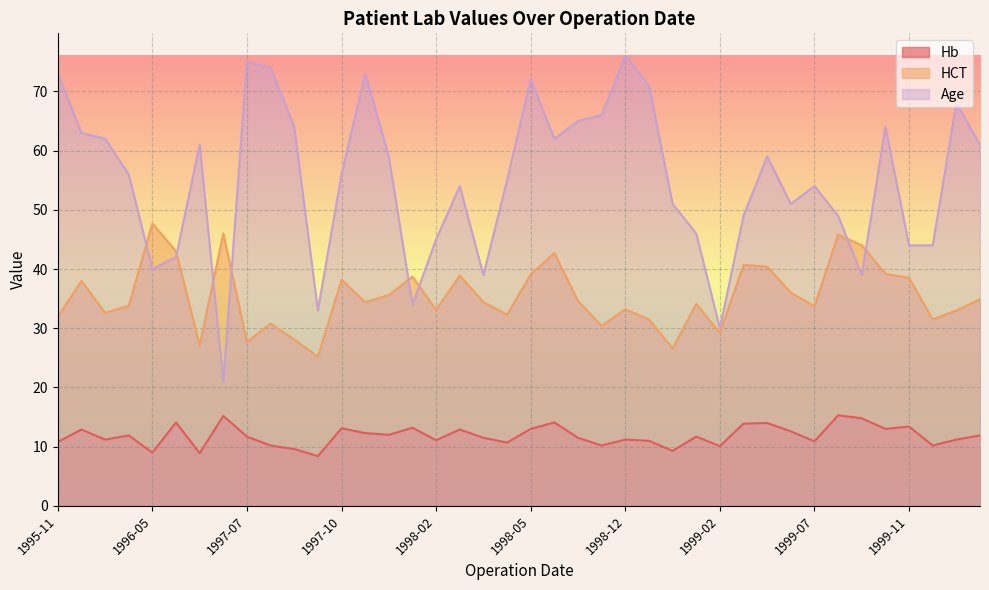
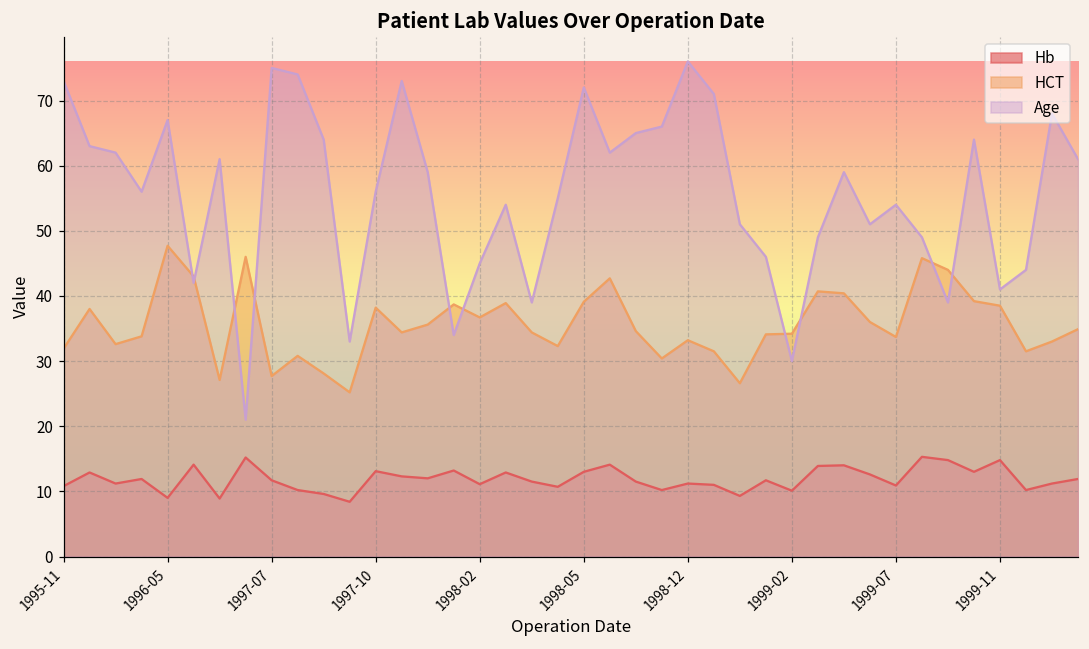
Age, 1996-05: 40 -> 67
HCT, 1998-02: 33 -> 37
HCT, 1999-02: 29 -> 34
Hb, 1999-11: 13 -> 15
Age, 1999-11: 44 -> 41
